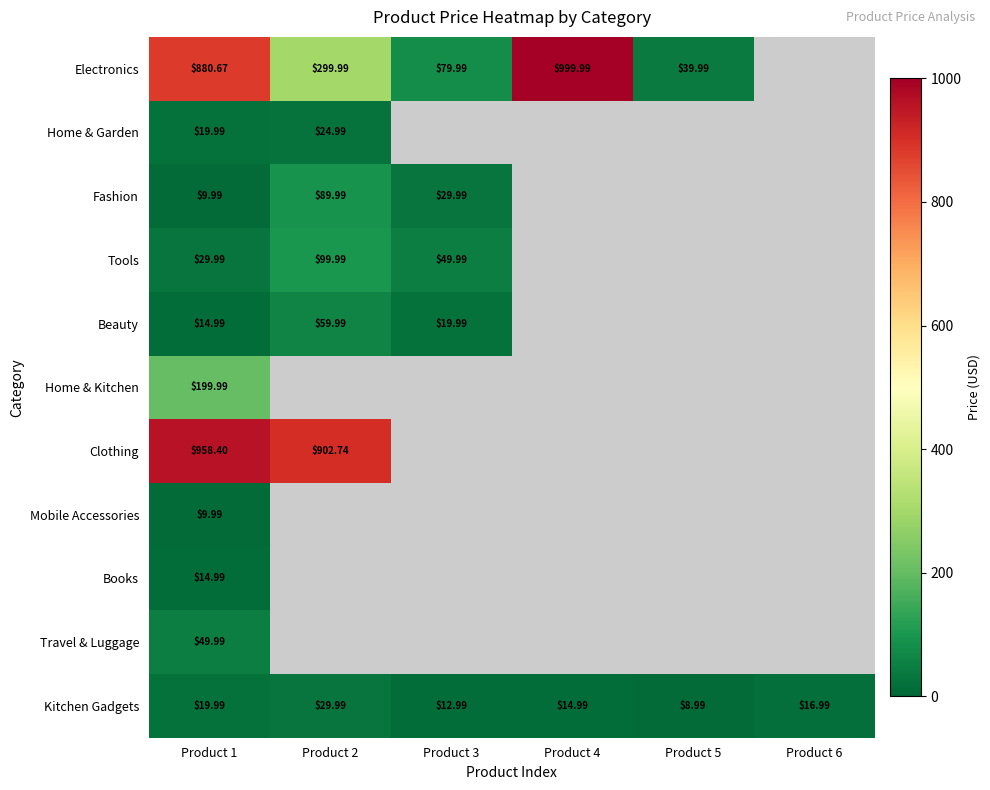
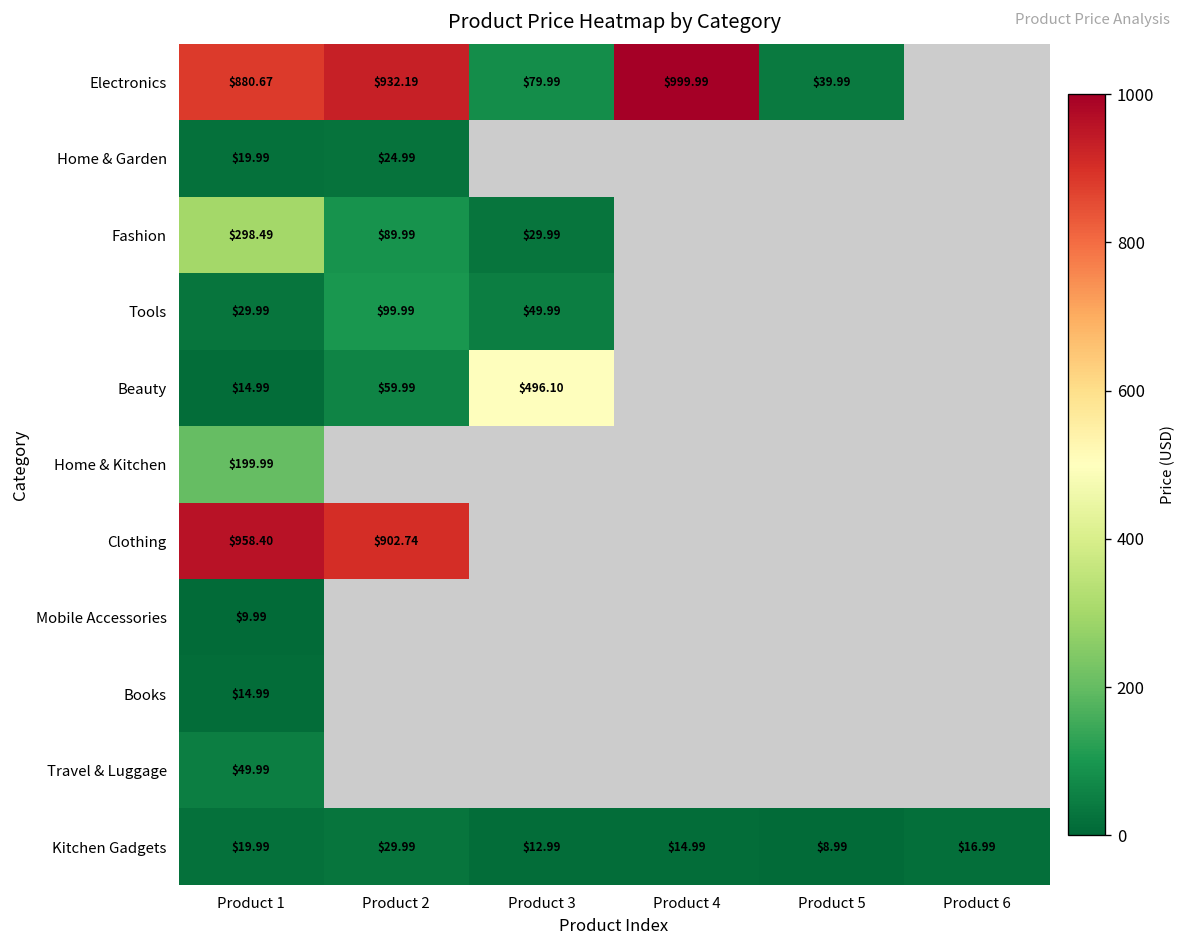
Electronics, Product 2: $299.99 -> $932.19
Fashion, Product 1: $9.99 -> $298.49
Beauty, Product 3: $19.99 -> $496.10
